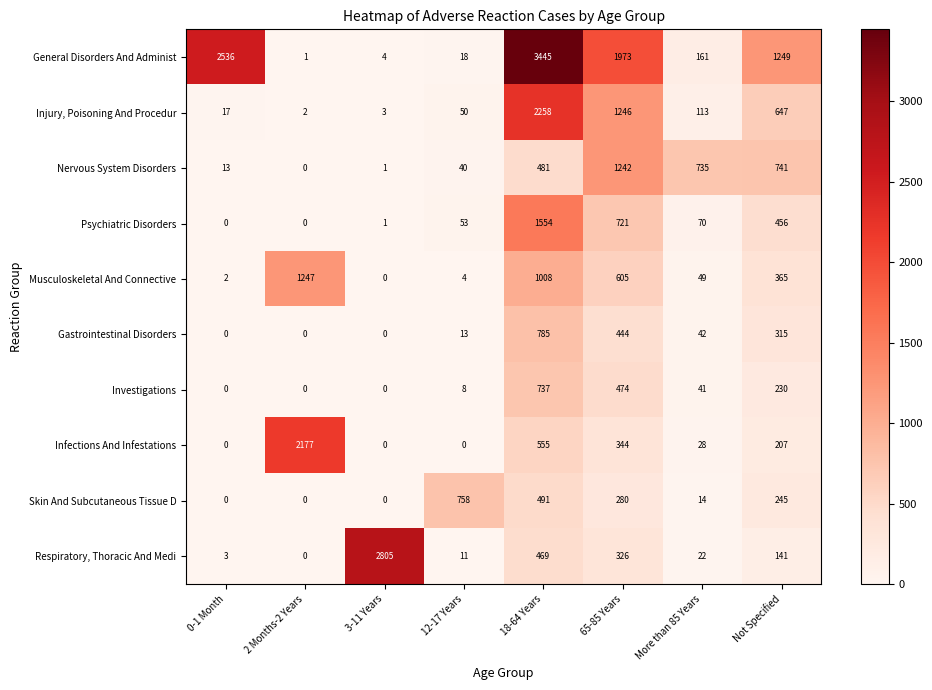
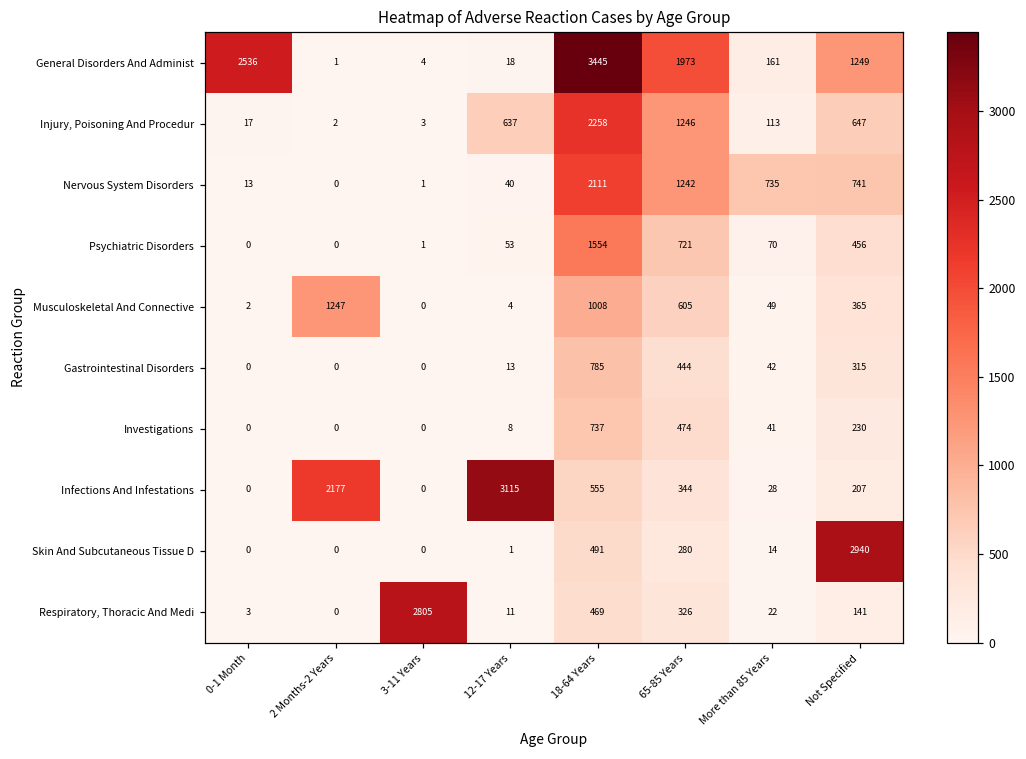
Injury, Poisoning And Procedur, 12-17 Years: 50 -> 637
Nervous System Disorders, 18-64 Years: 481 -> 2111
Infections And Infestations, 12-17 Years: 0 -> 3115
Skin And Subcutaneous Tissue D, 12-17 Years: 758 -> 1
Skin And Subcutaneous Tissue D, Not Specified: 245 -> 2940
